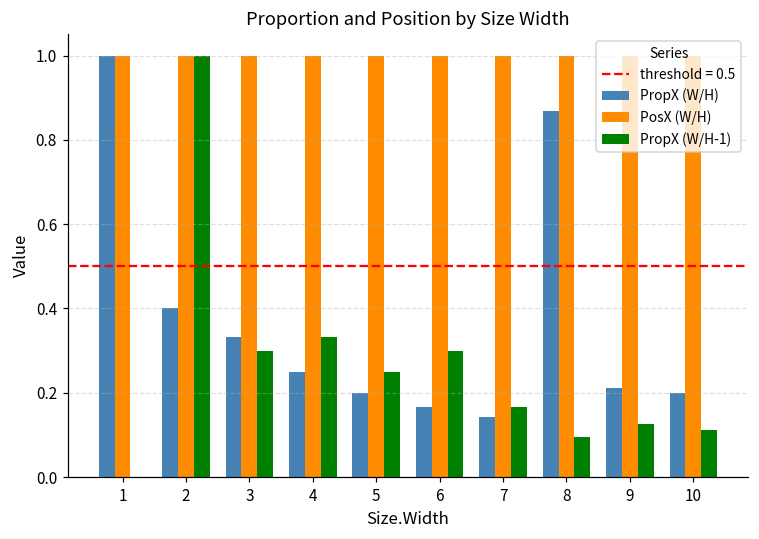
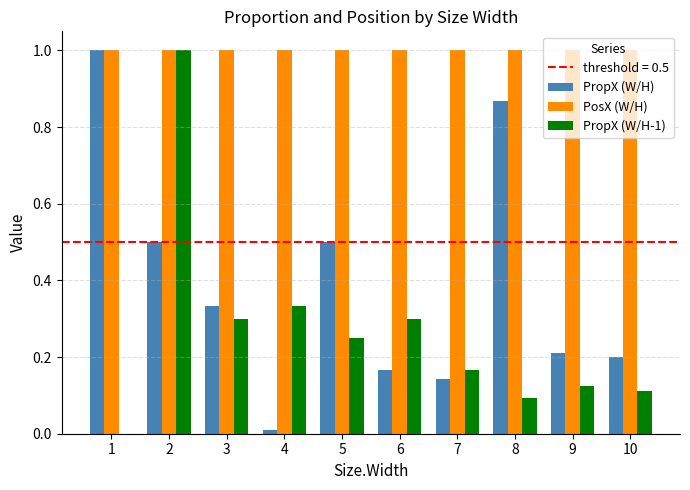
PropX (W/H), 2: 0.4 -> 0.5
PropX (W/H), 4: 0.25 -> 0.01
PropX (W/H), 5: 0.2 -> 0.5
